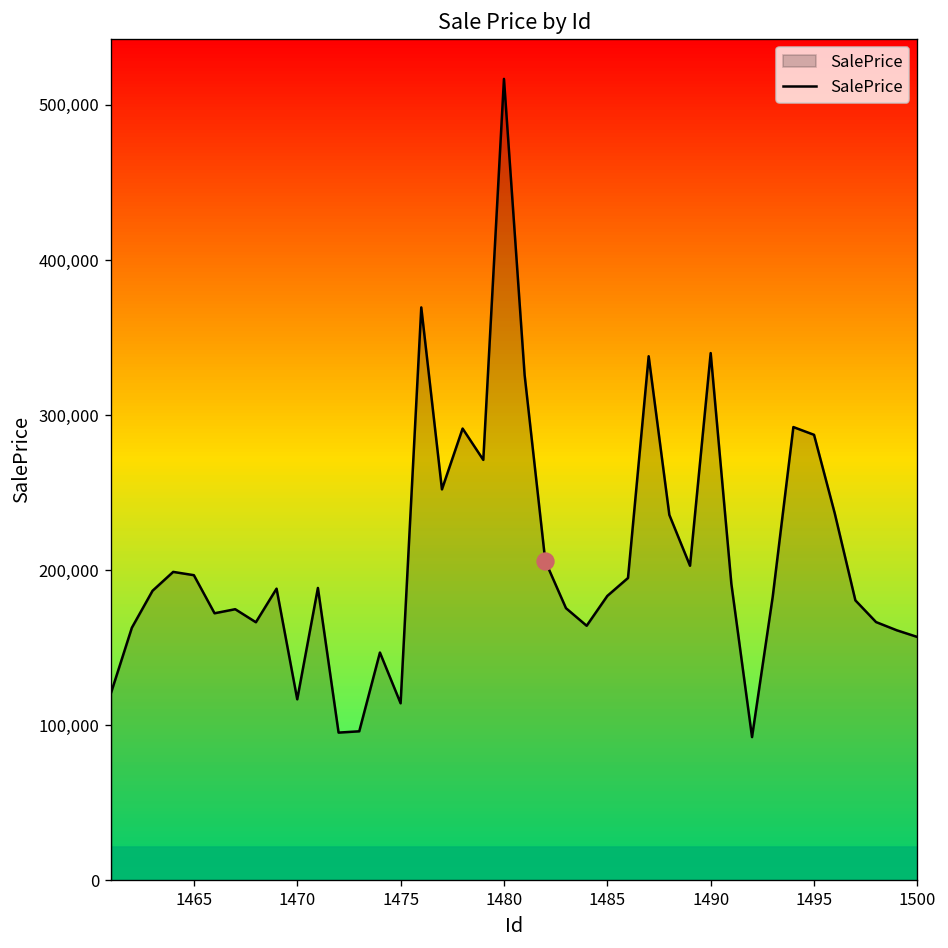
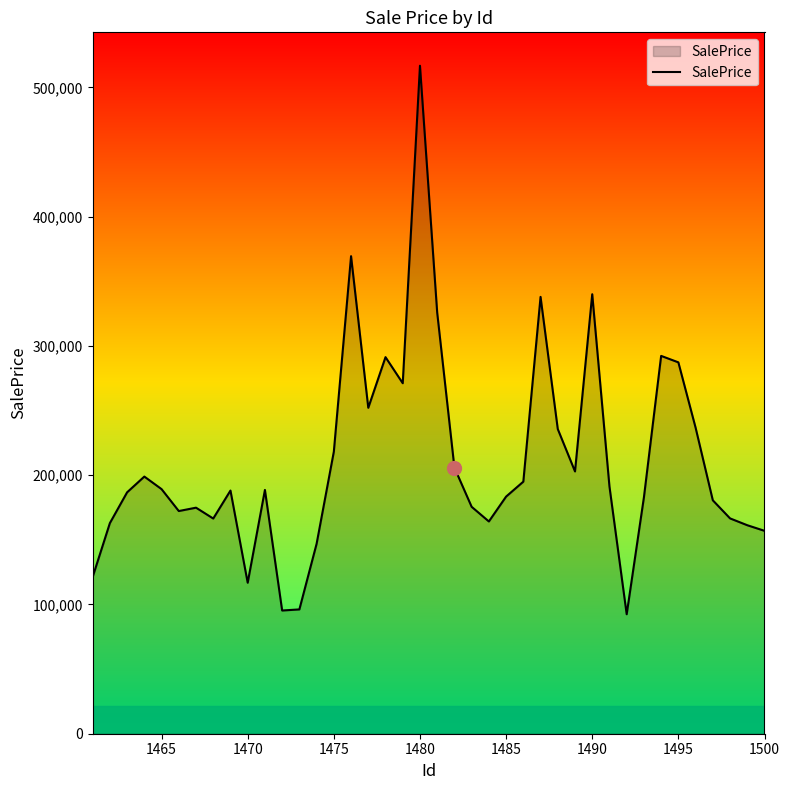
SalePrice, 1465: 197,000 -> 189,000
SalePrice, 1475: 114,000 -> 218,000
